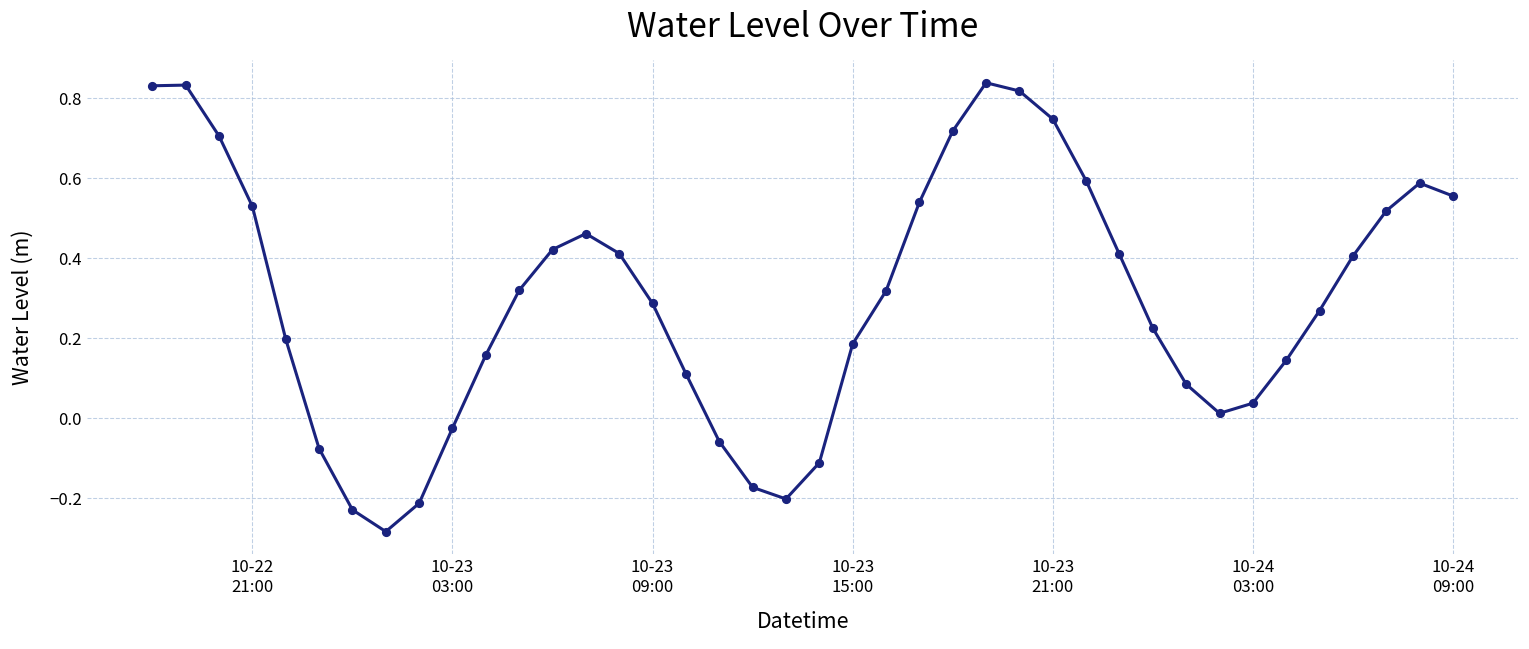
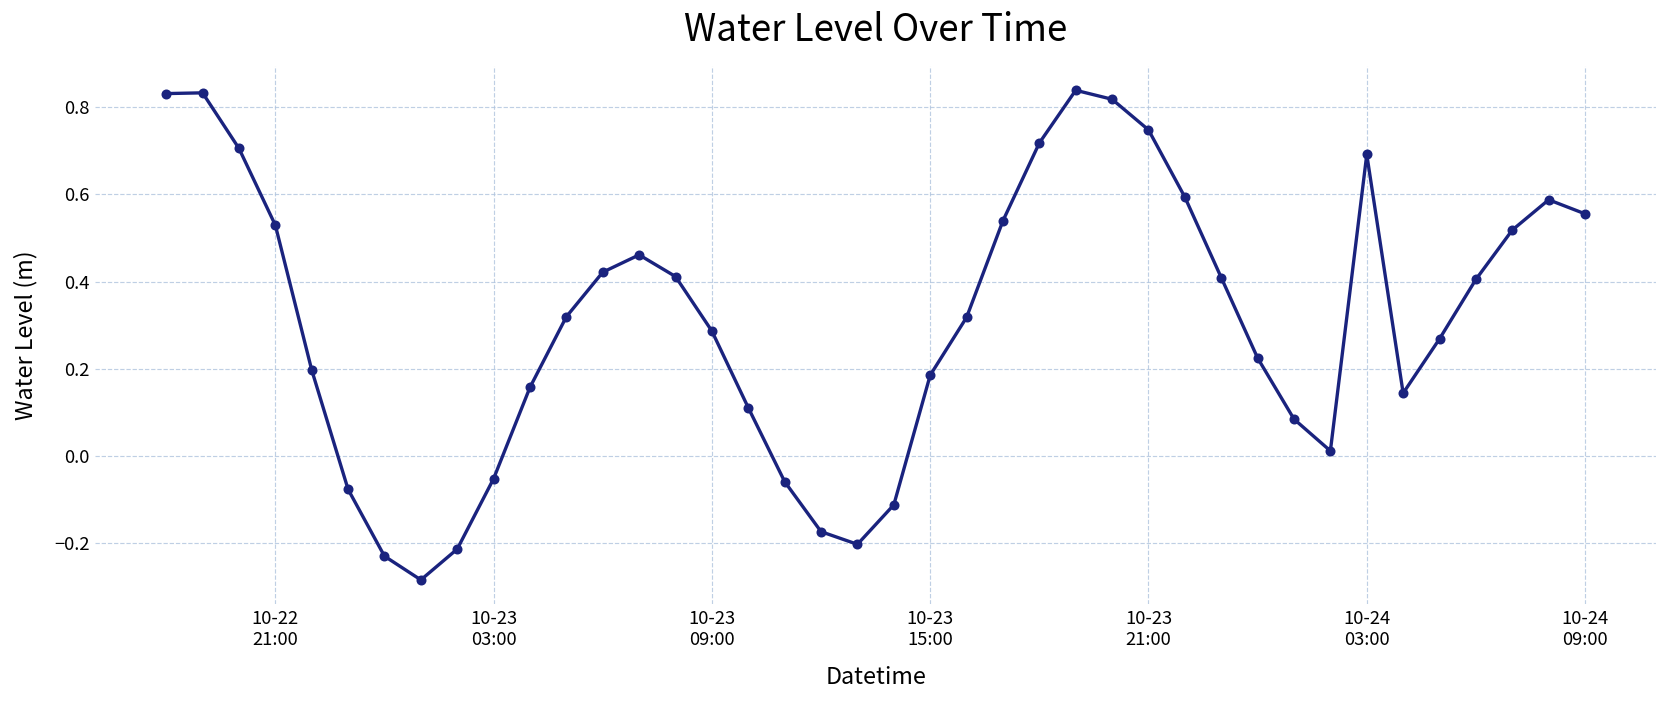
10-23 03:00: -0.02 -> -0.05
10-24 03:00: 0.04 -> 0.69
